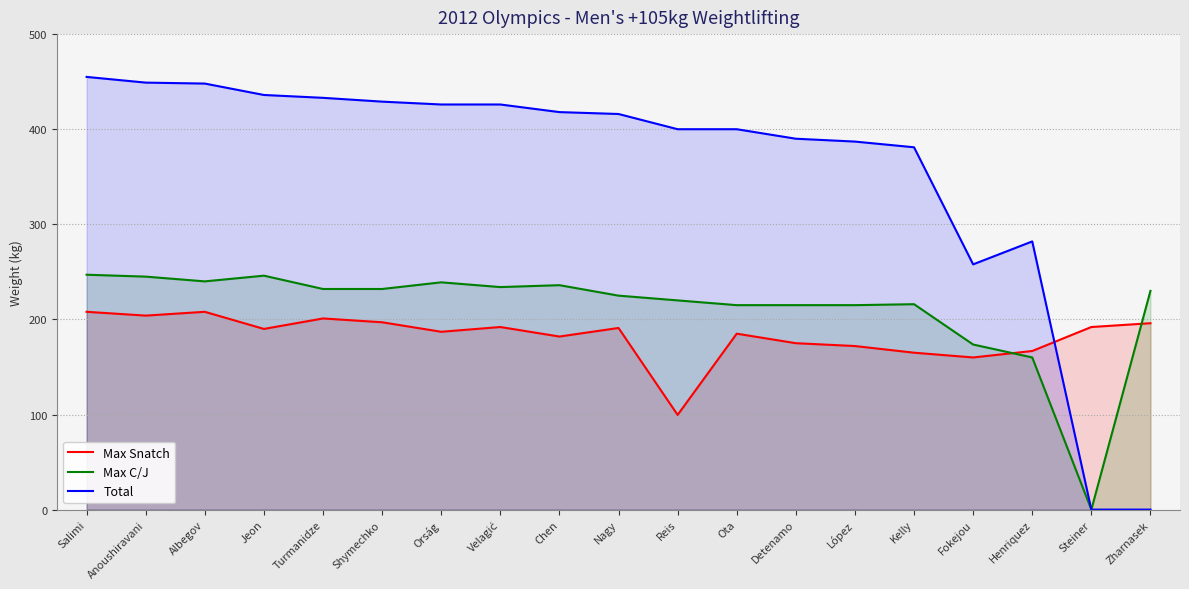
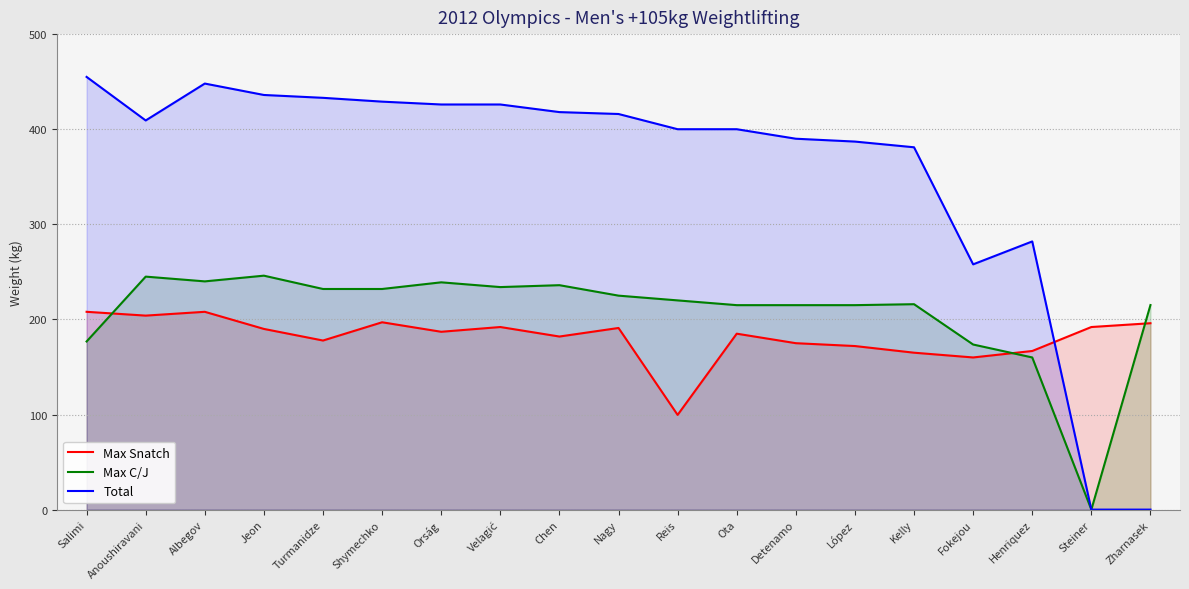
Max C/J, Salimi: 250 -> 180
Total, Anoushiravani: 450 -> 410
Max Snatch, Turmanidze: 200 -> 180
Max C/J, Zharnasek: 230 -> 220
